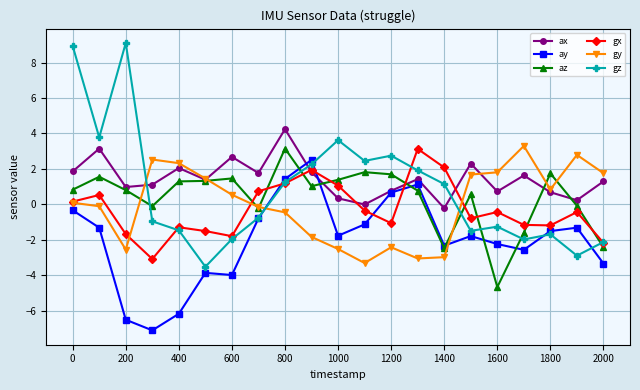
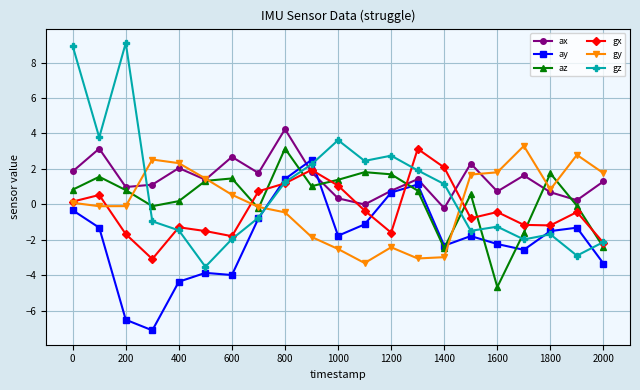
gy, 200: -2.5 -> -0.1
ay, 400: -6.2 -> -4.4
az, 400: 1.3 -> 0.2
gx, 1200: -1.1 -> -1.6
